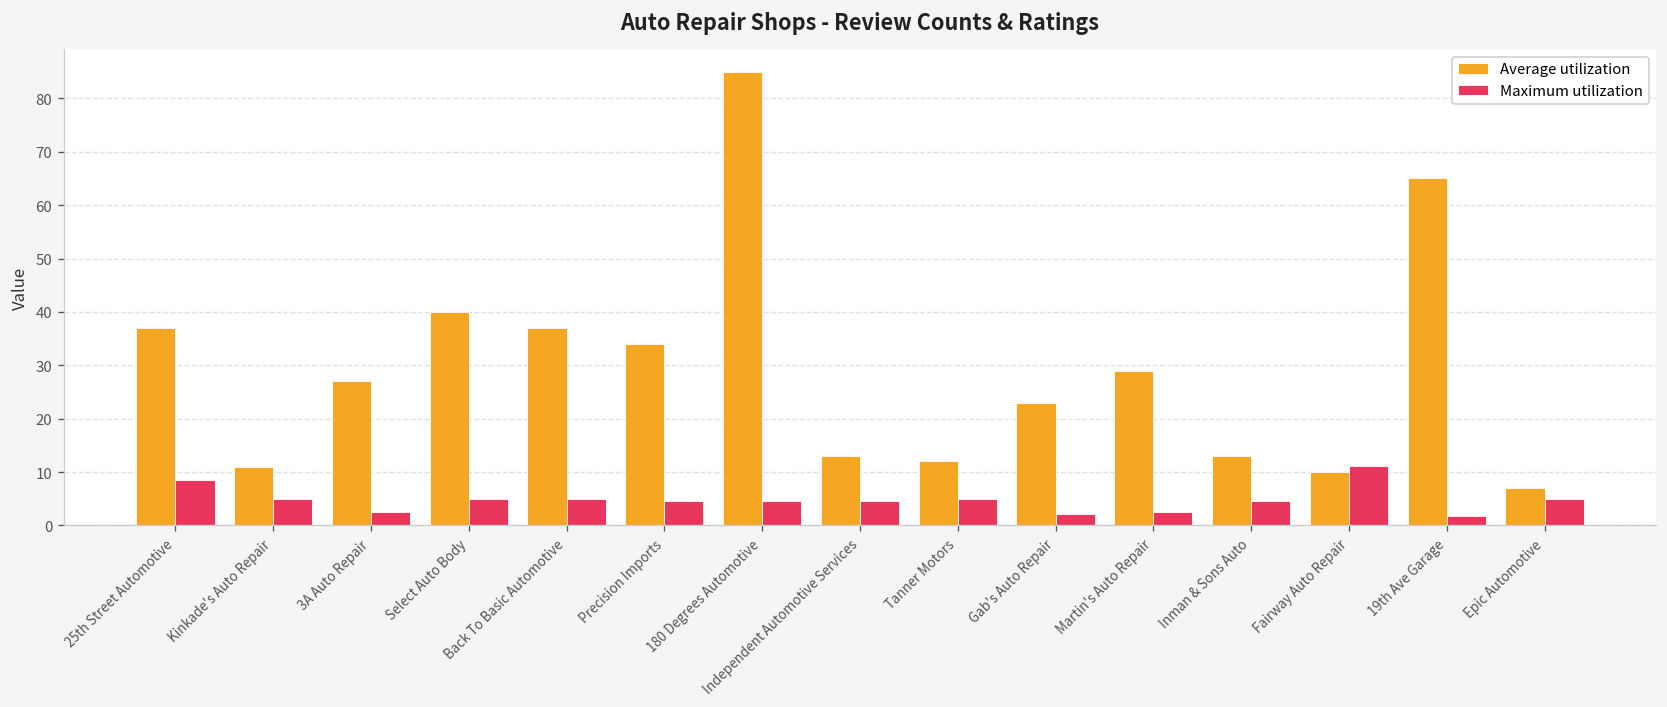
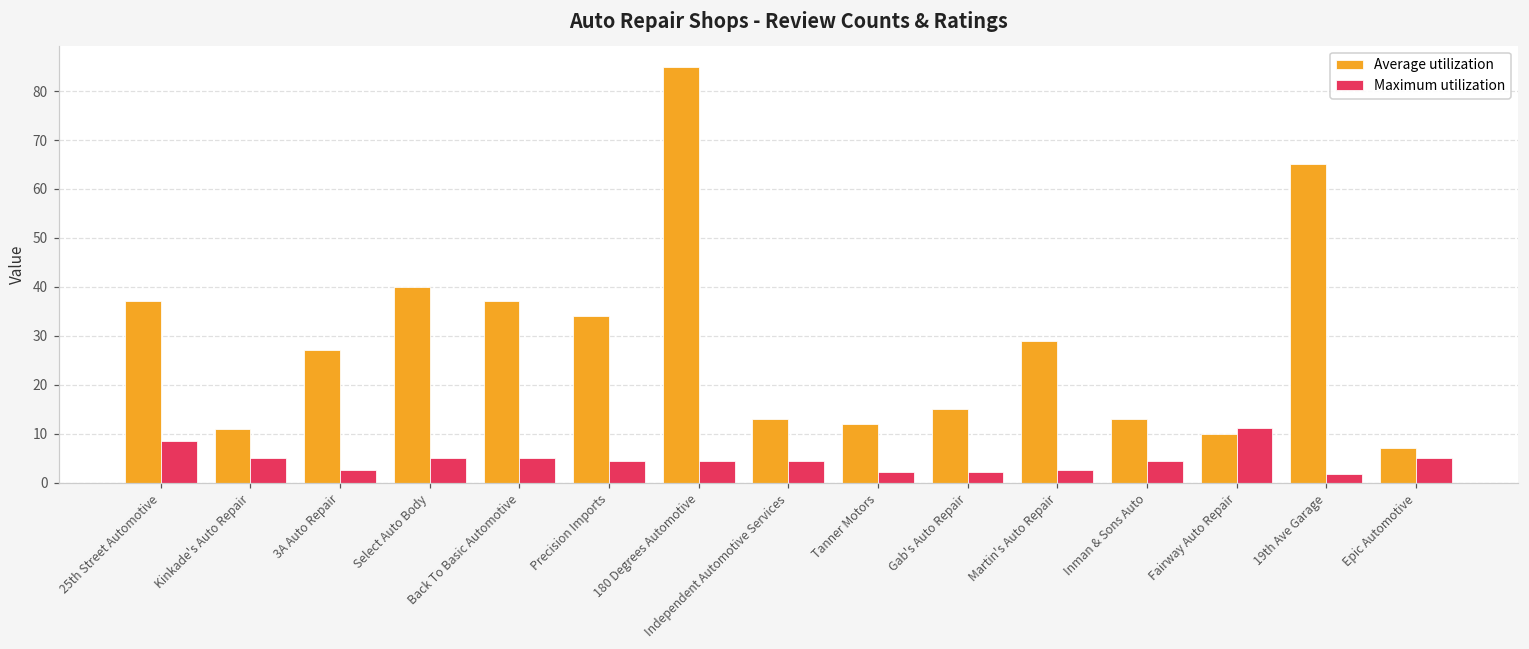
Maximum utilization, Tanner Motors: 5 -> 2
Average utilization, Gab's Auto Repair: 23 -> 15
